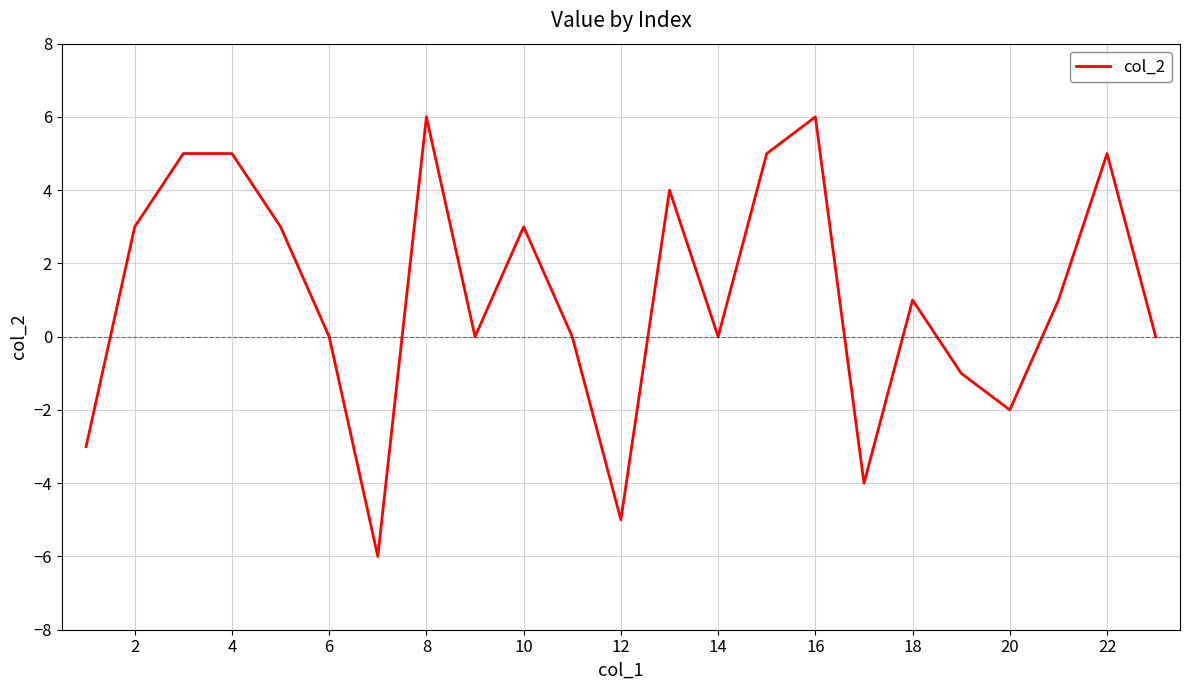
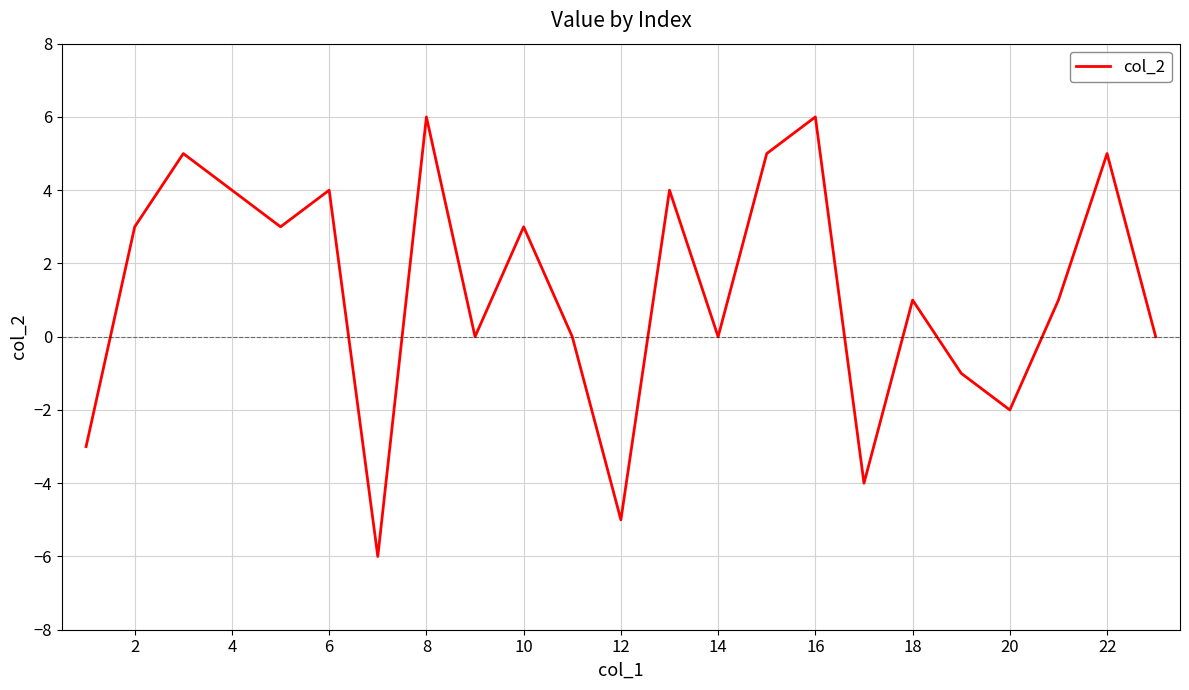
4: 5 -> 4
6: 0 -> 4
